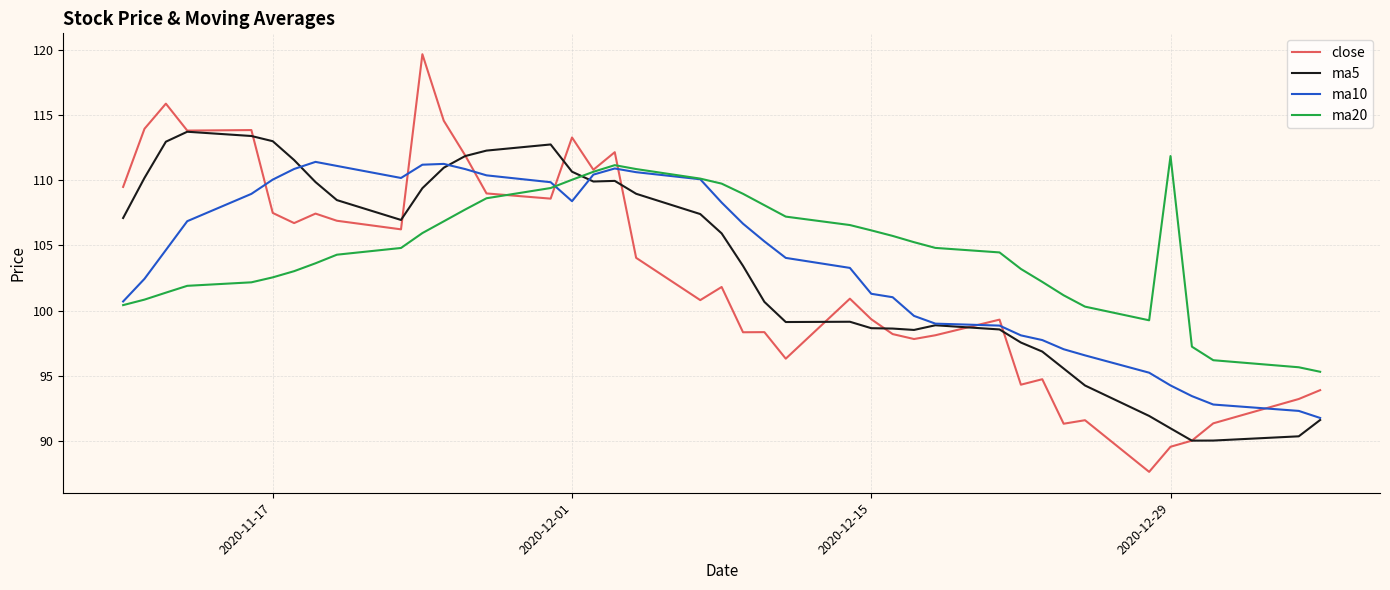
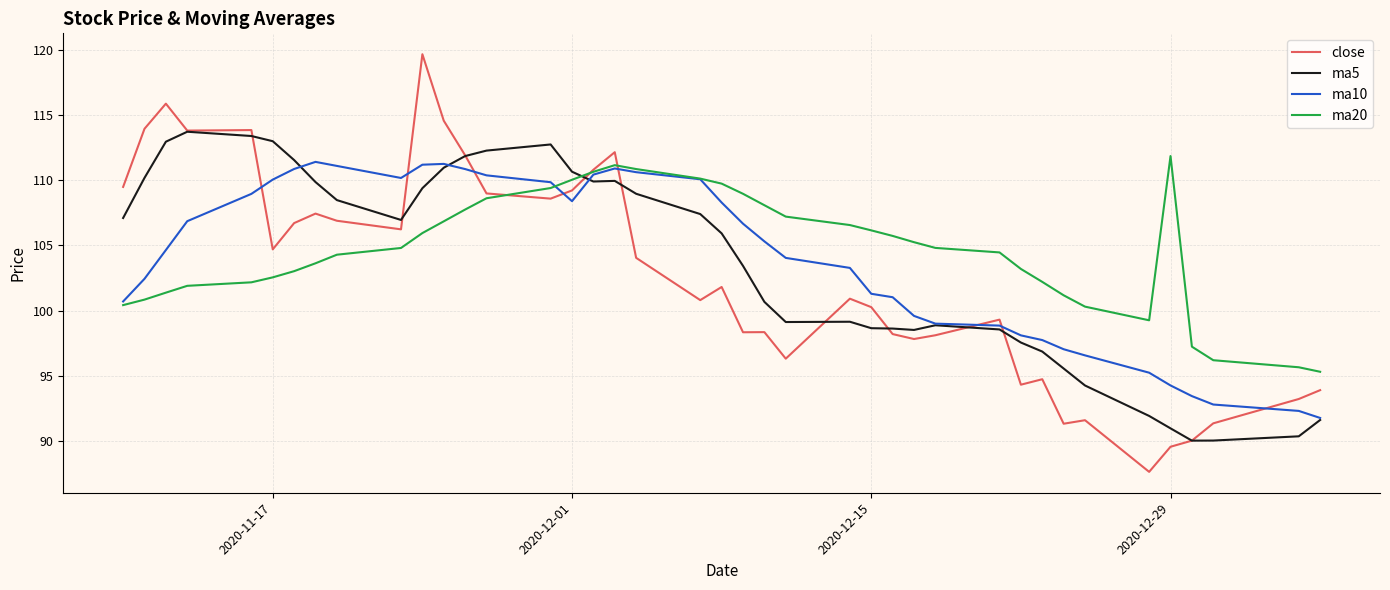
close, 2020-11-17: 107.5 -> 104.7
close, 2020-12-01: 113.3 -> 109.2
close, 2020-12-15: 99.3 -> 100.3
